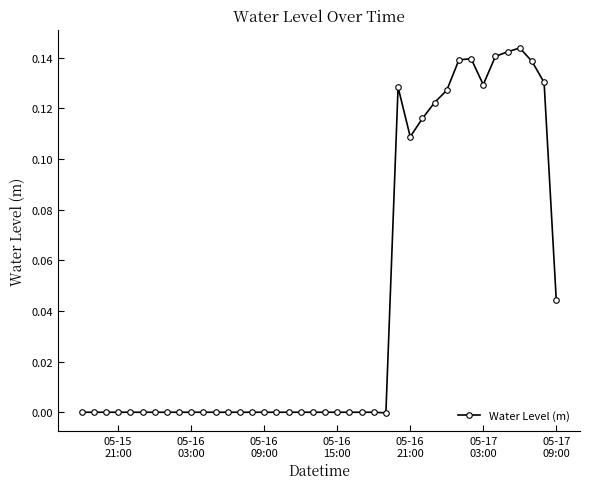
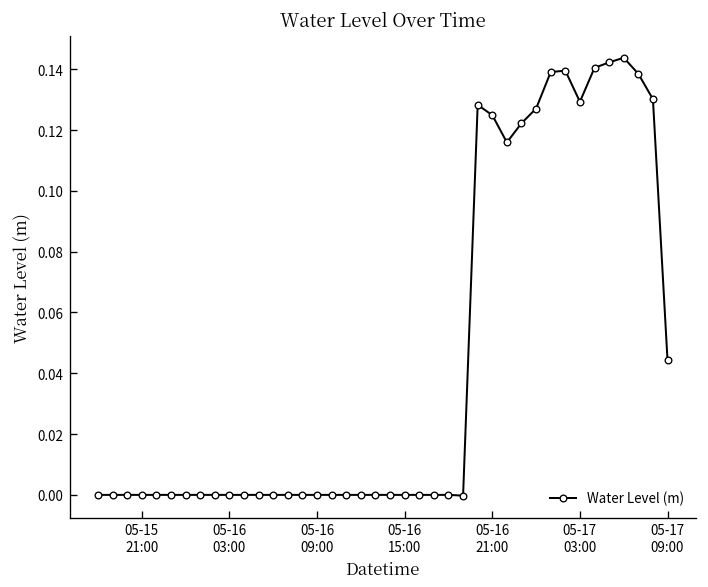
05-16 21:00: 0.109 -> 0.125
